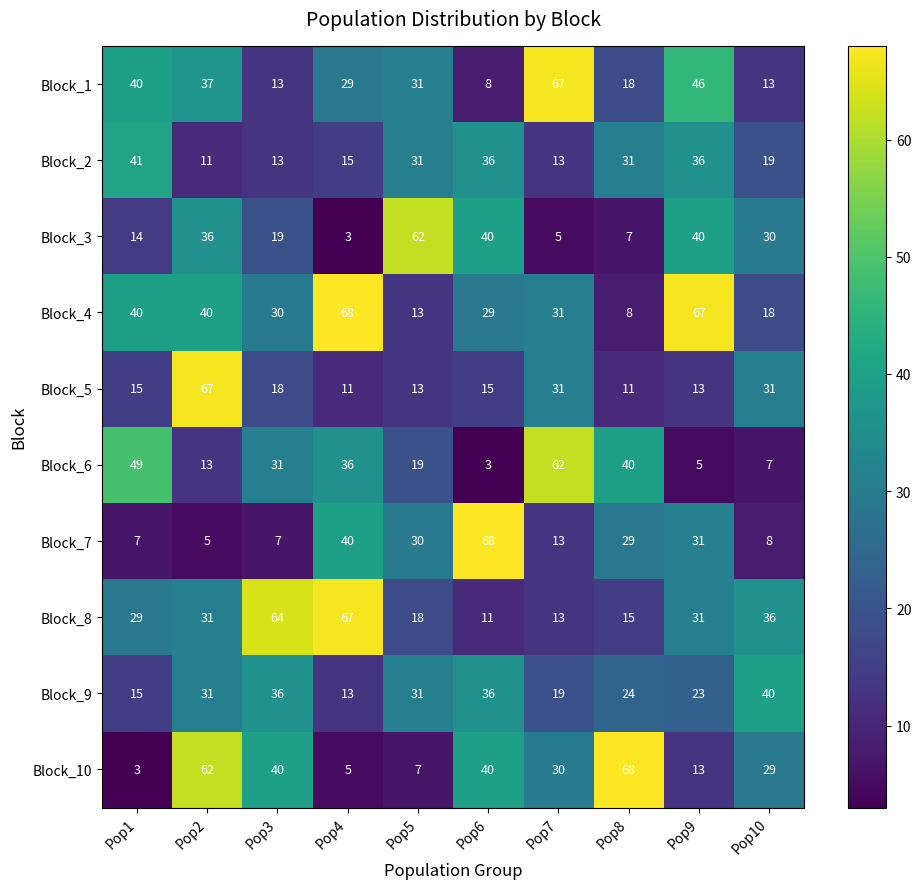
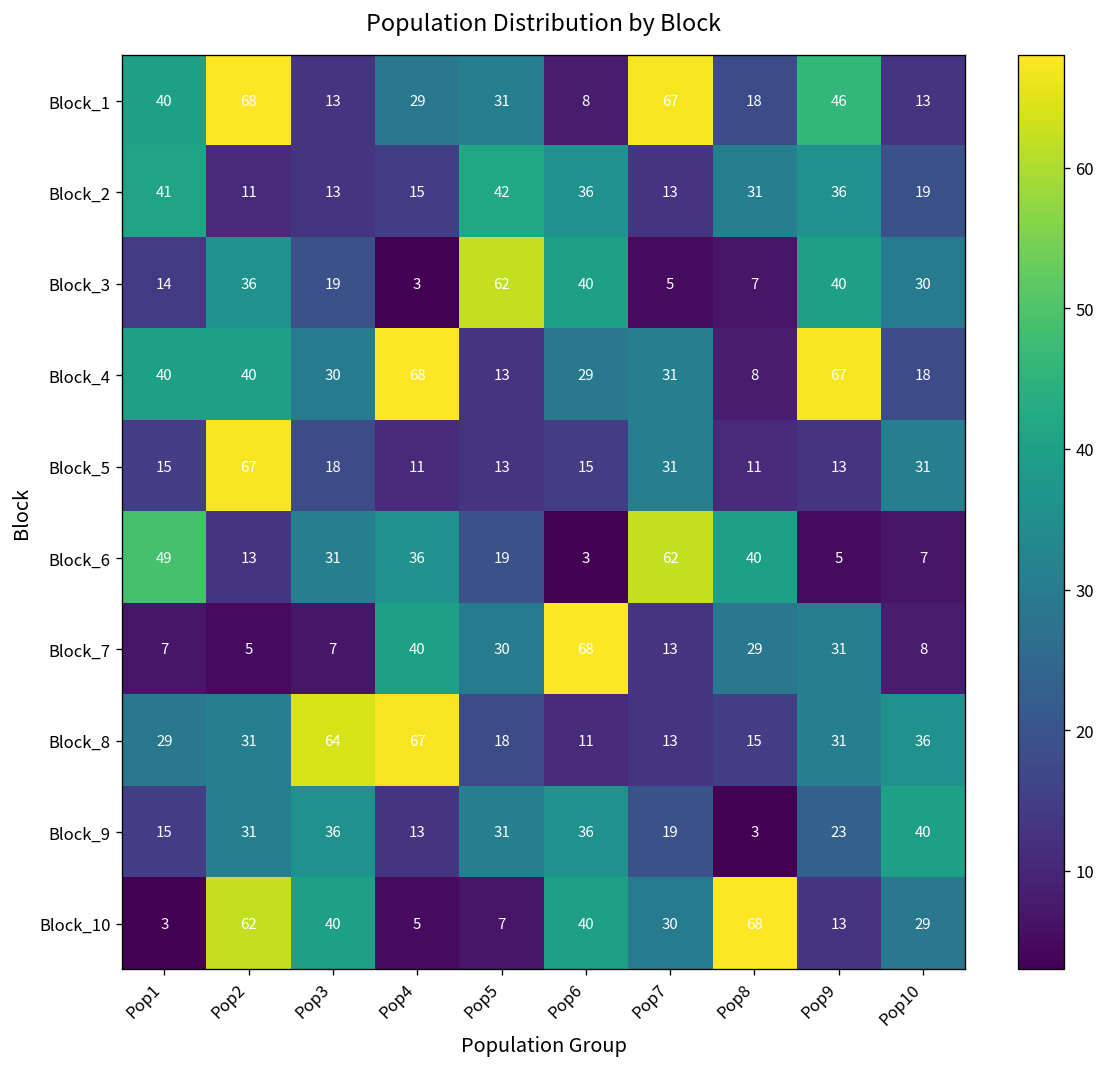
Block_1, Pop2: 37 -> 68
Block_2, Pop5: 31 -> 42
Block_9, Pop8: 24 -> 3
